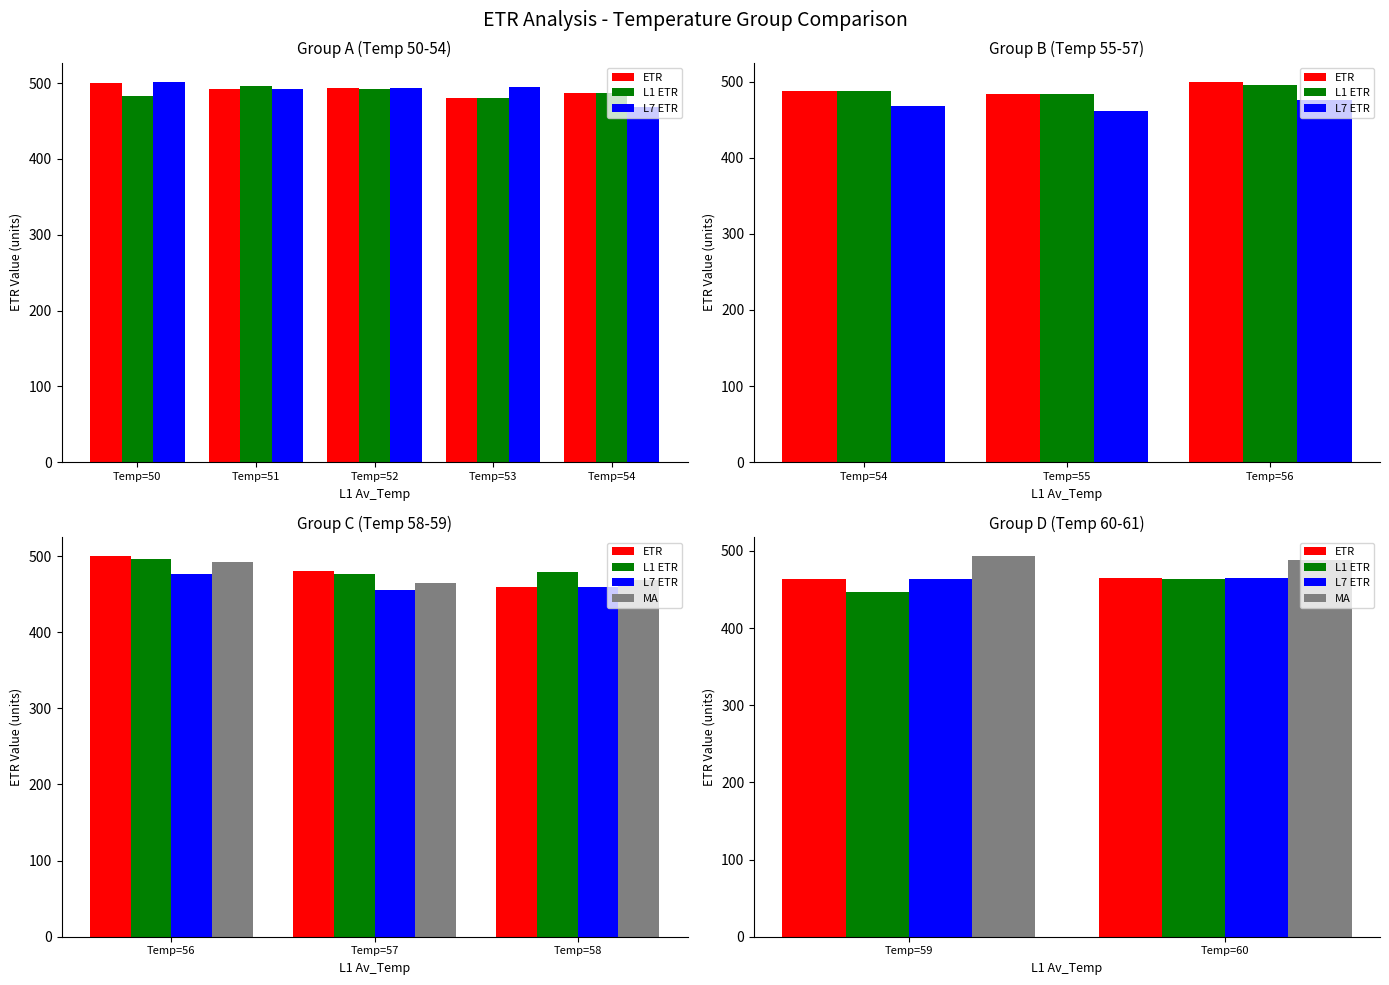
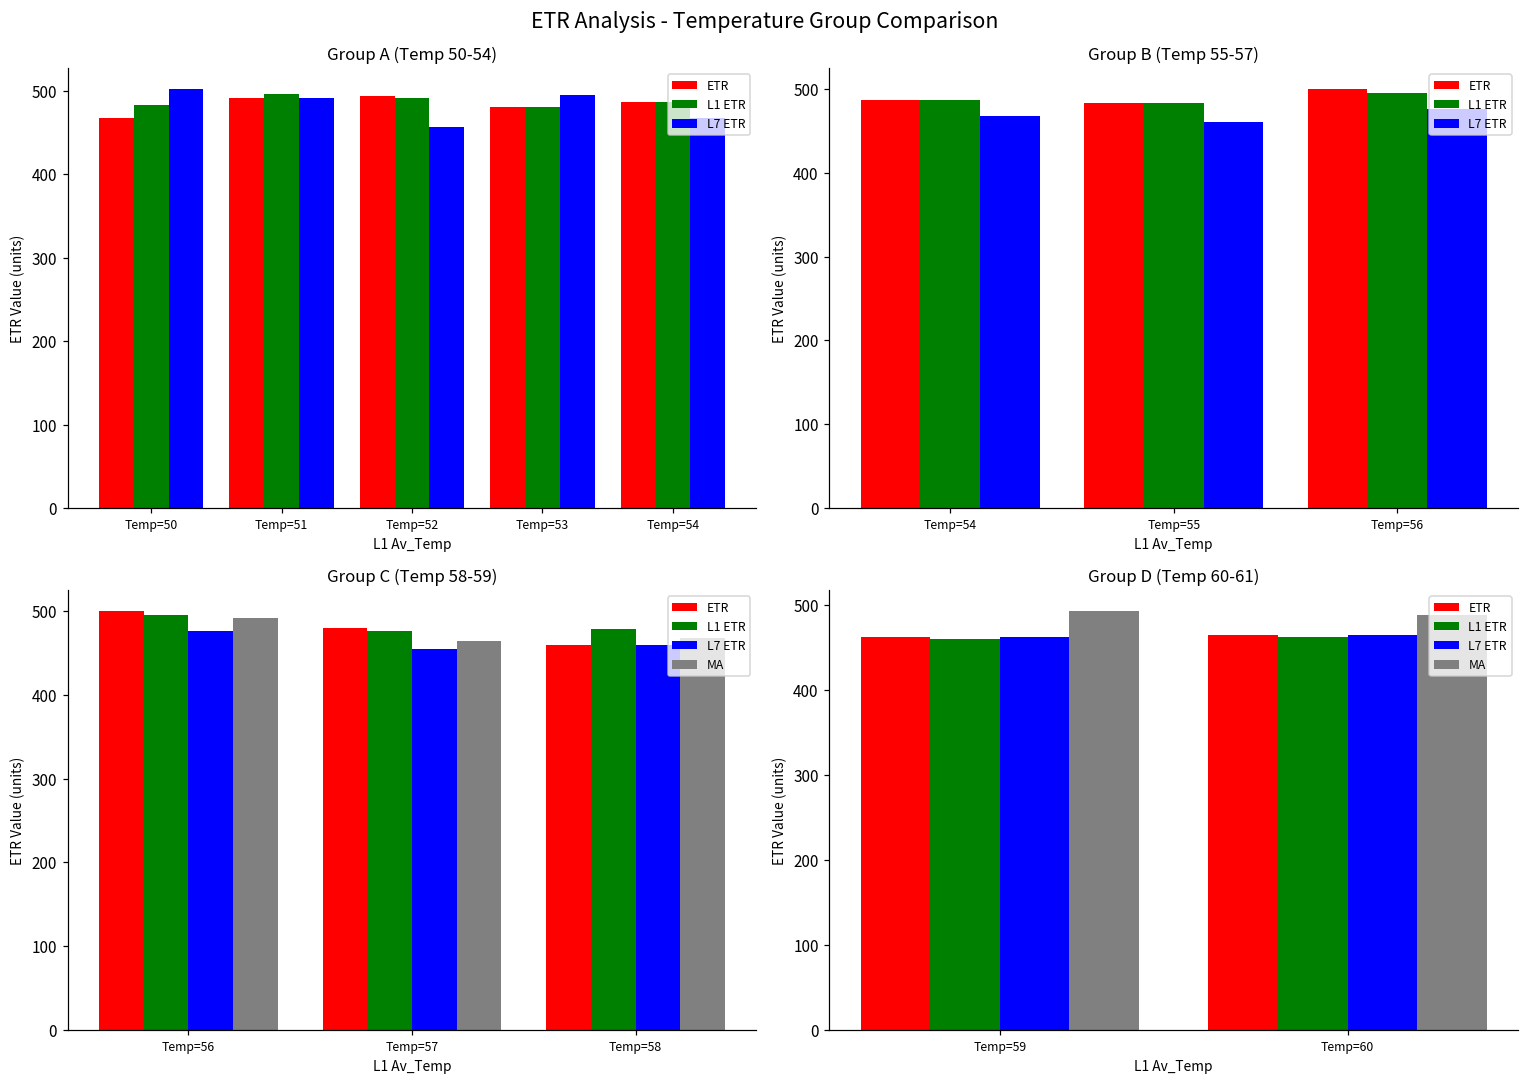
Group A (Temp 50-54), ETR, Temp=50: 500 -> 470
Group A (Temp 50-54), L7 ETR, Temp=52: 490 -> 460
Group D (Temp 60-61), L1 ETR, Temp=59: 450 -> 460
